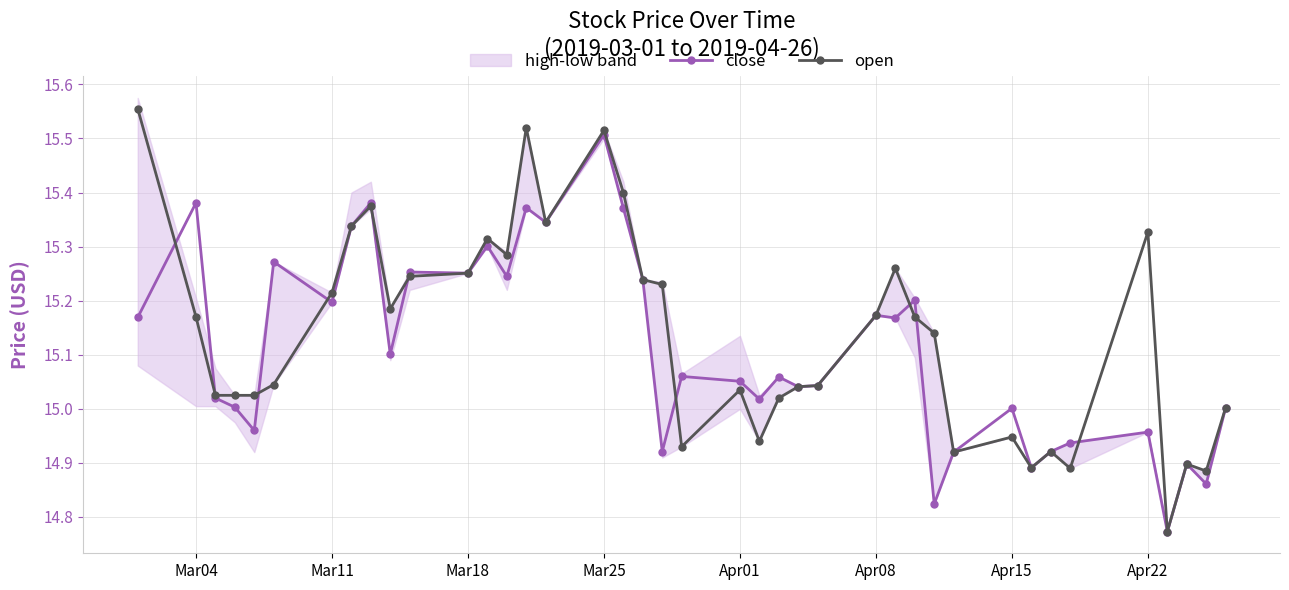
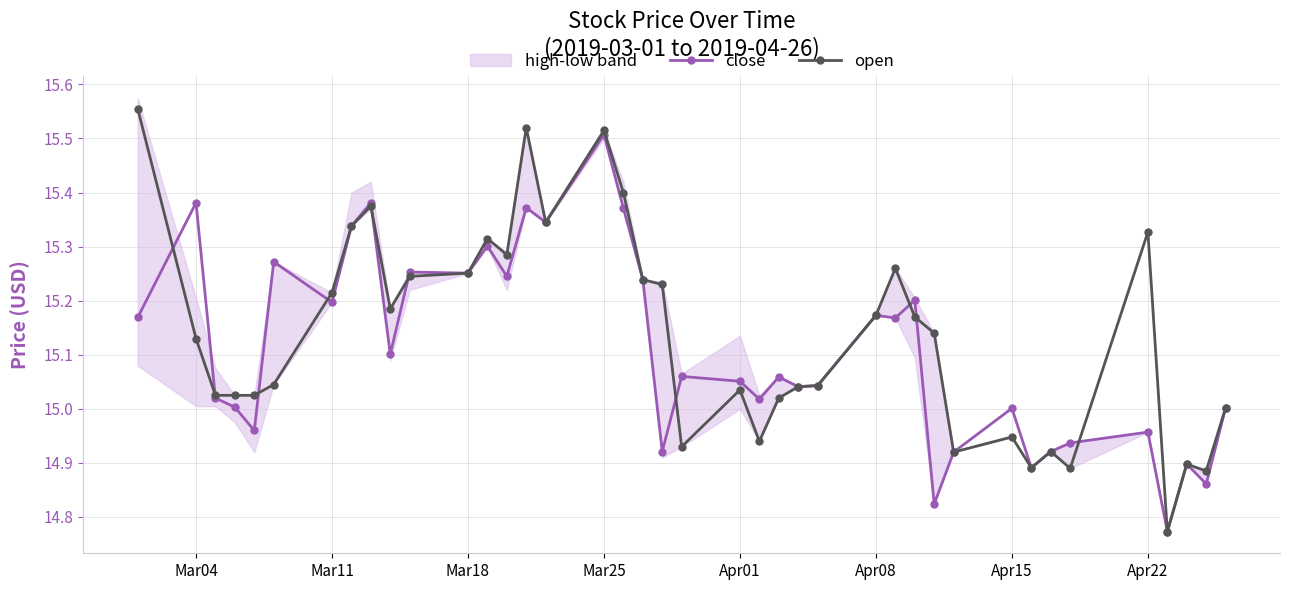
open, Mar04: 15.17 -> 15.13
